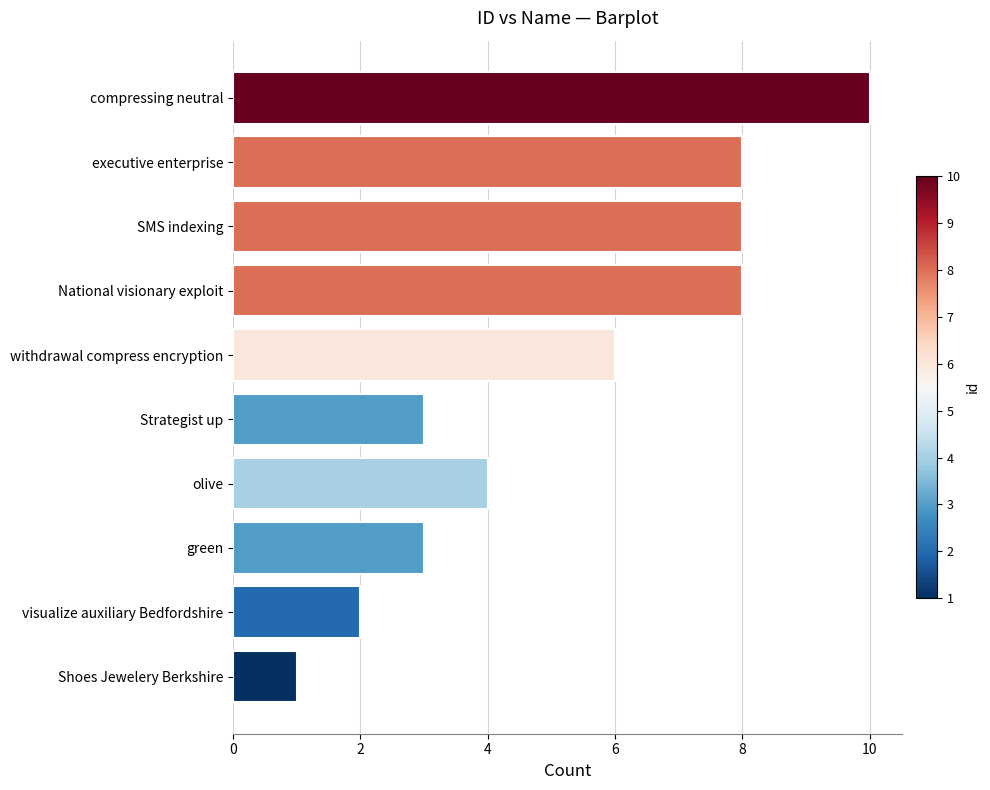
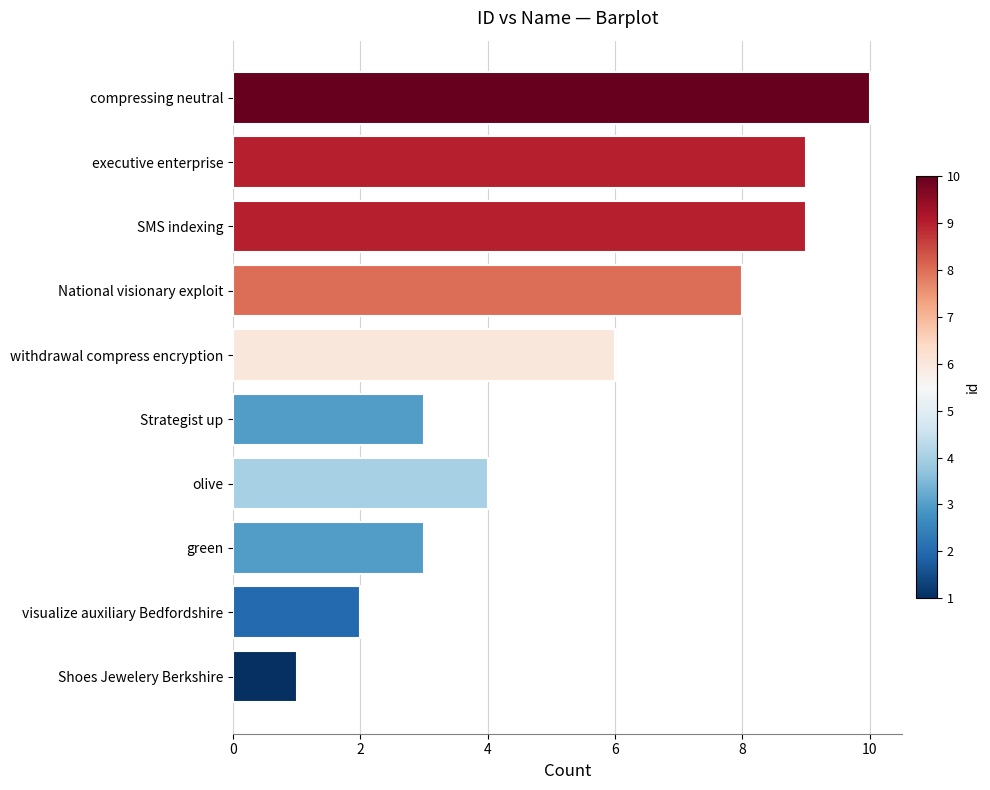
executive enterprise: 8 -> 9
SMS indexing: 8 -> 9
